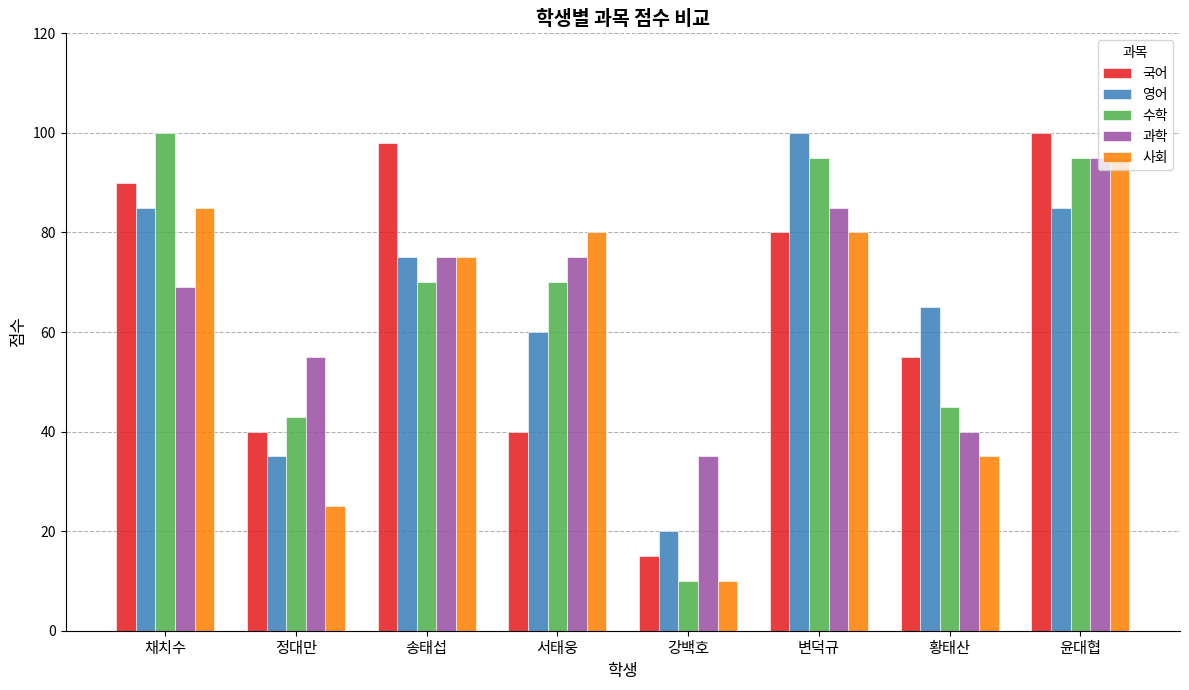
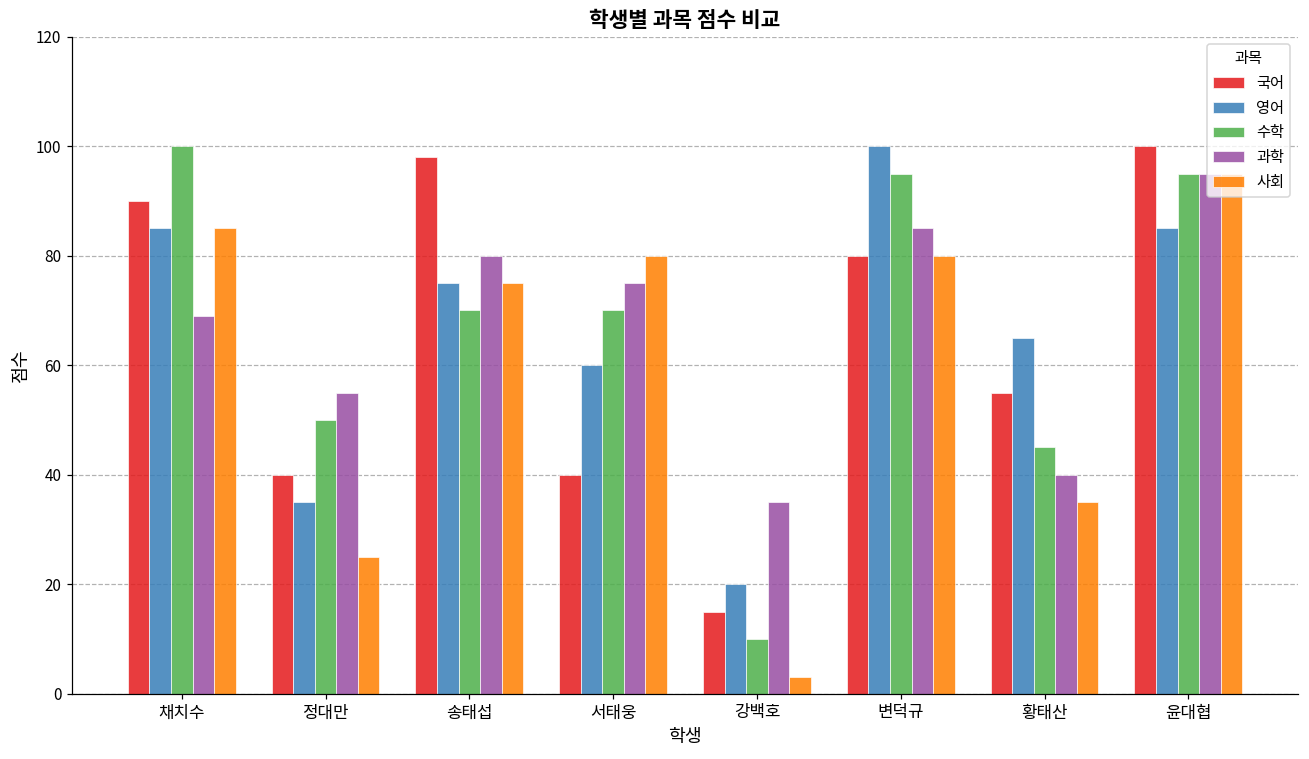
수학, 정대만: 43 -> 50
과학, 송태섭: 75 -> 80
사회, 강백호: 10 -> 3
